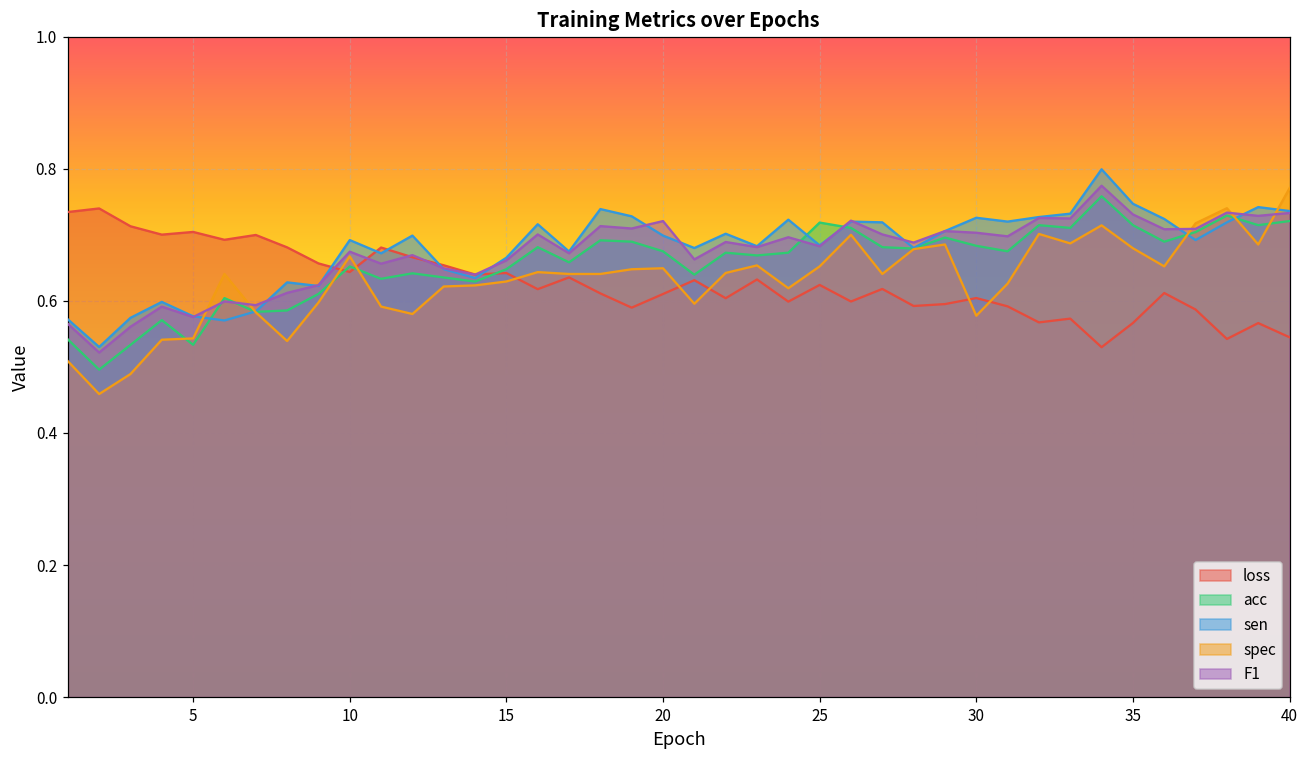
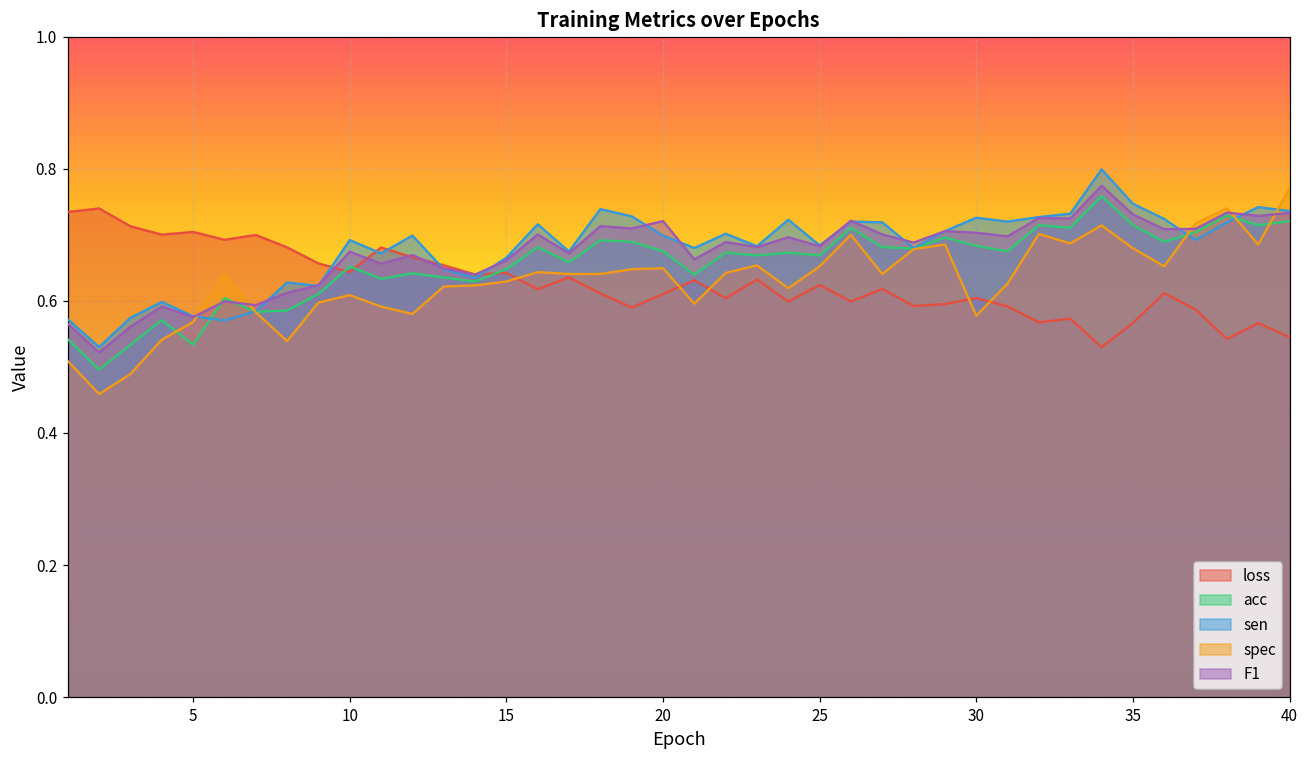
spec, 5: 0.54 -> 0.57
spec, 10: 0.67 -> 0.61
acc, 25: 0.72 -> 0.67
